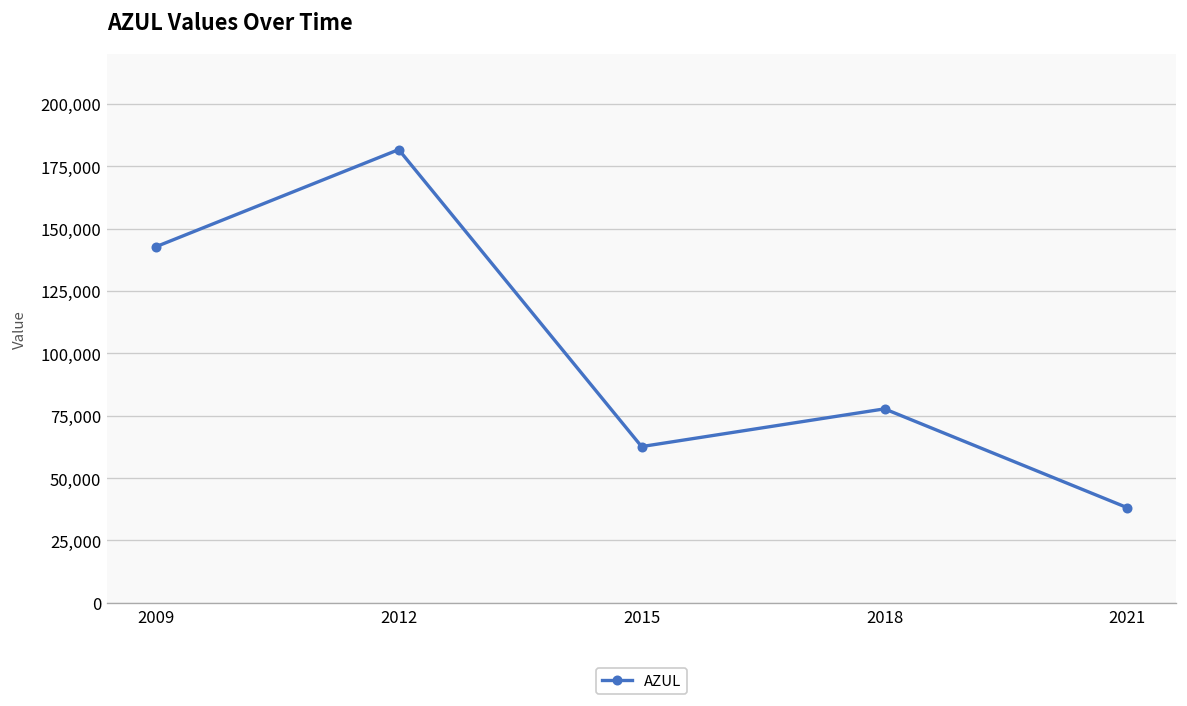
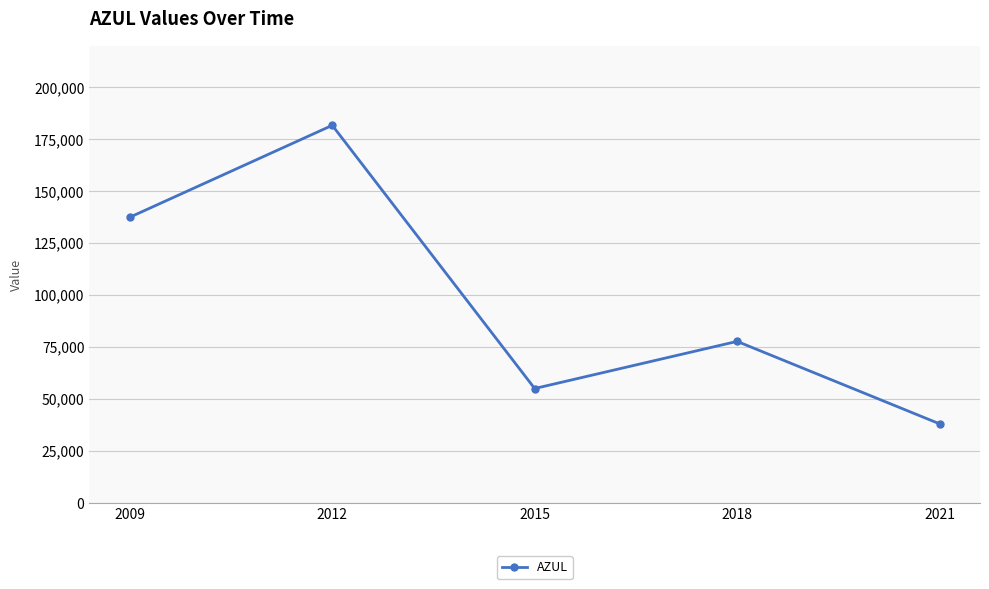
2009: 143,000 -> 137,000
2015: 63,000 -> 55,000
